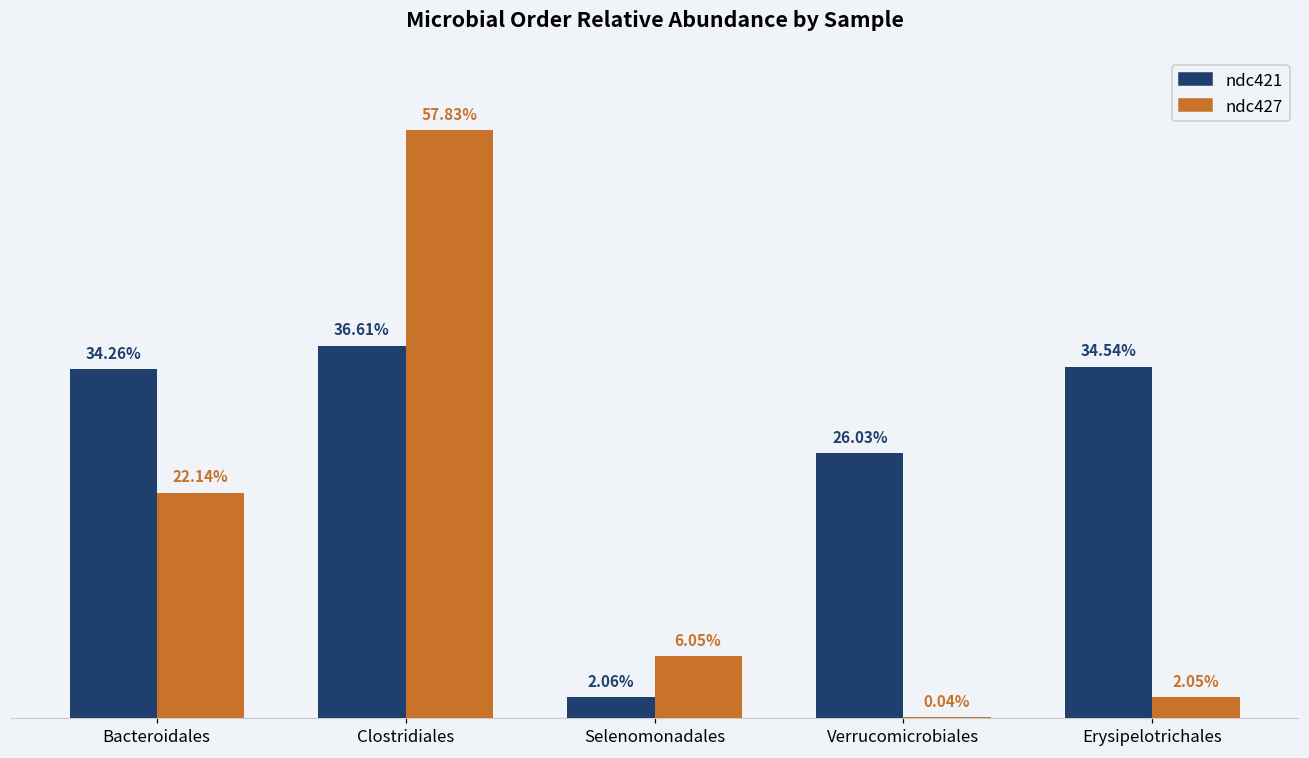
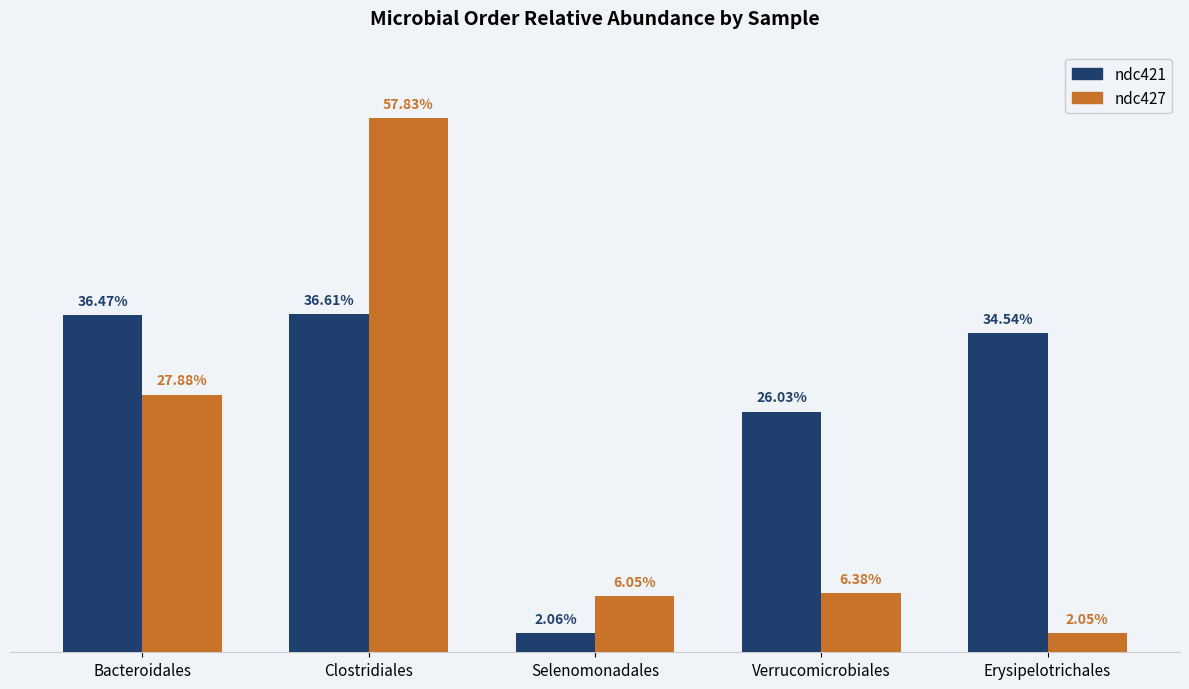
ndc421, Bacteroidales: 34.26% -> 36.47%
ndc427, Bacteroidales: 22.14% -> 27.88%
ndc427, Verrucomicrobiales: 0.04% -> 6.38%
